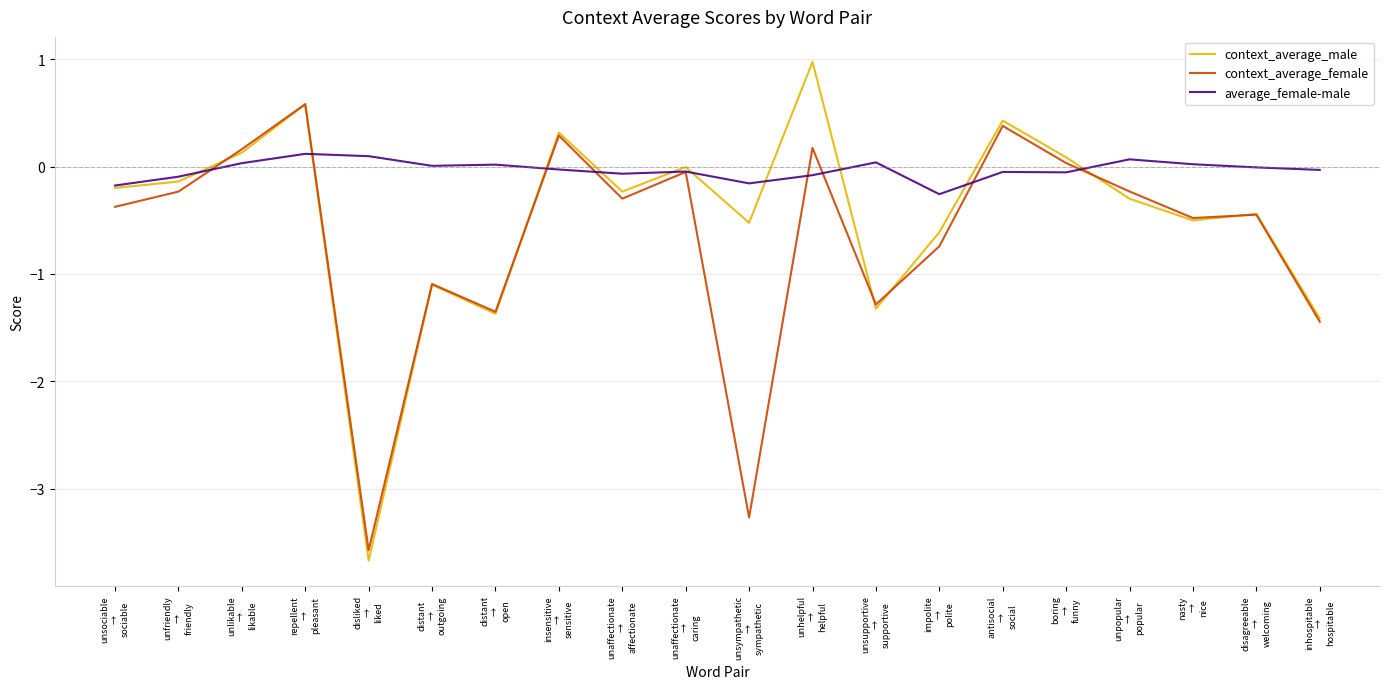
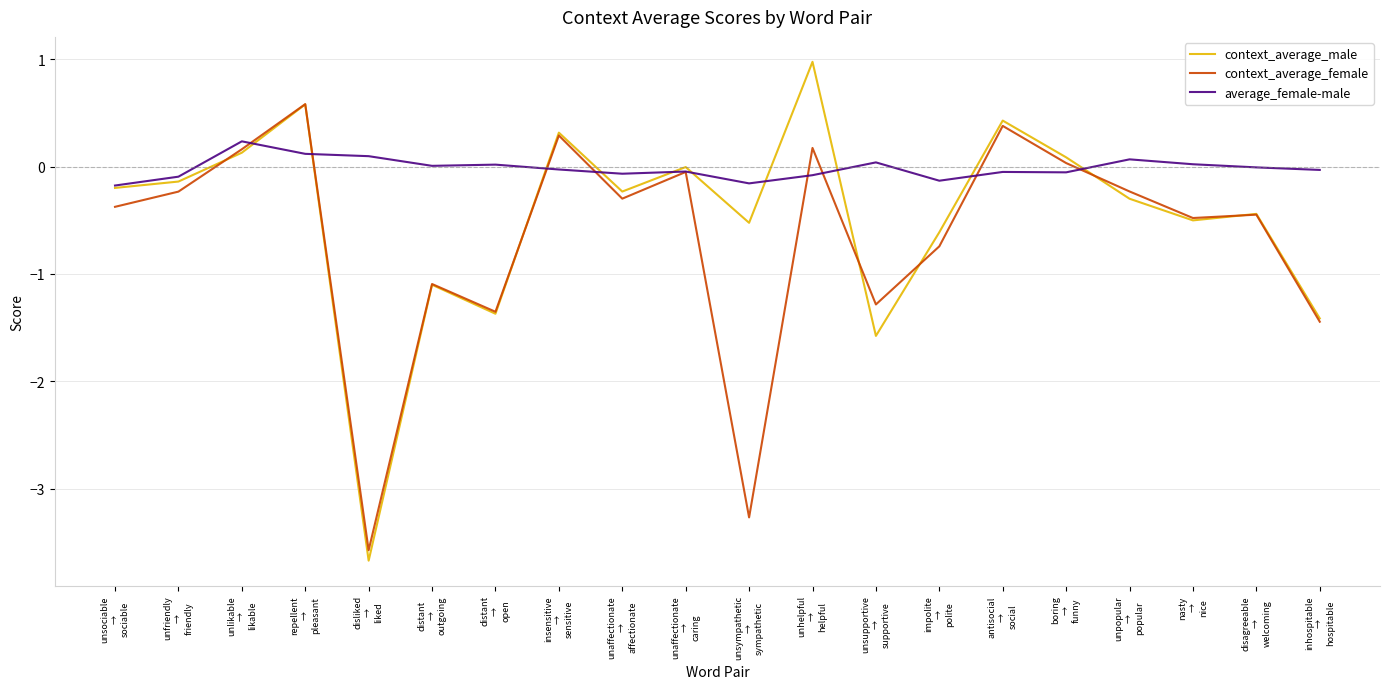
average_female-male, unlikable → likable: 0.03 -> 0.24
context_average_male, unsupportive → supportive: -1.32 -> -1.58
average_female-male, impolite → polite: -0.26 -> -0.13
